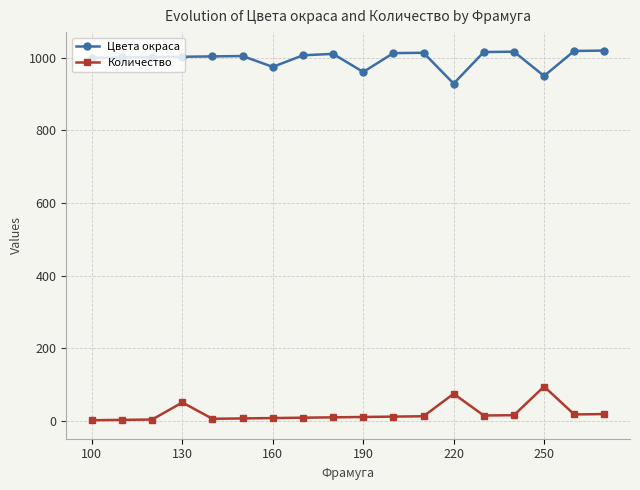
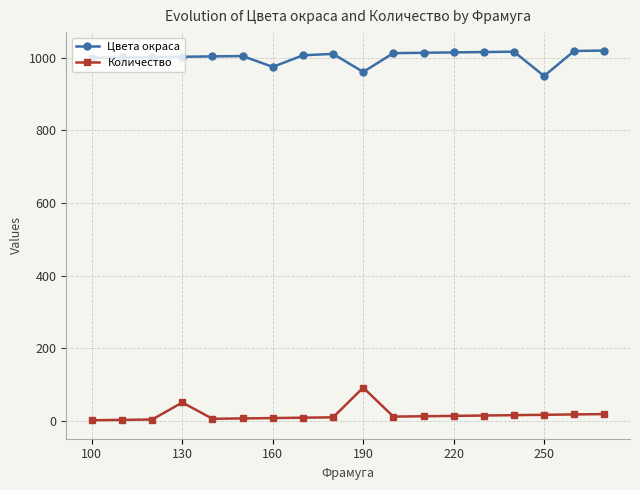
Количество, 190: 10 -> 90
Цвета окраса, 220: 930 -> 1020
Количество, 220: 70 -> 10
Количество, 250: 90 -> 20
